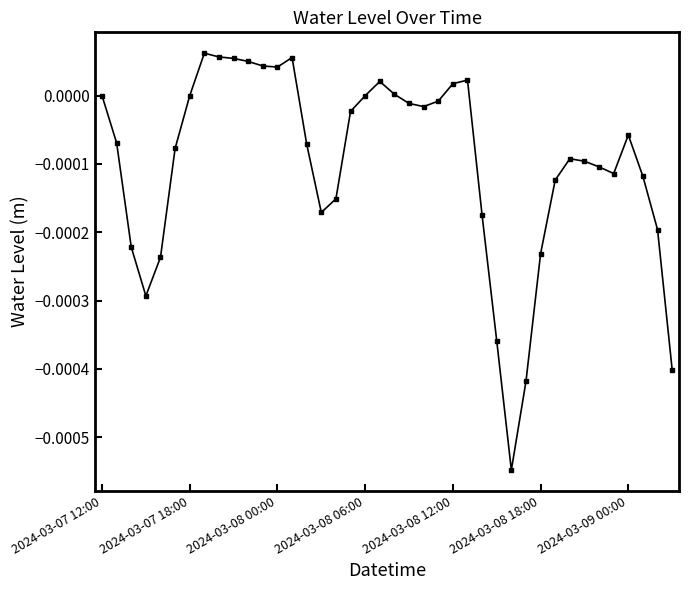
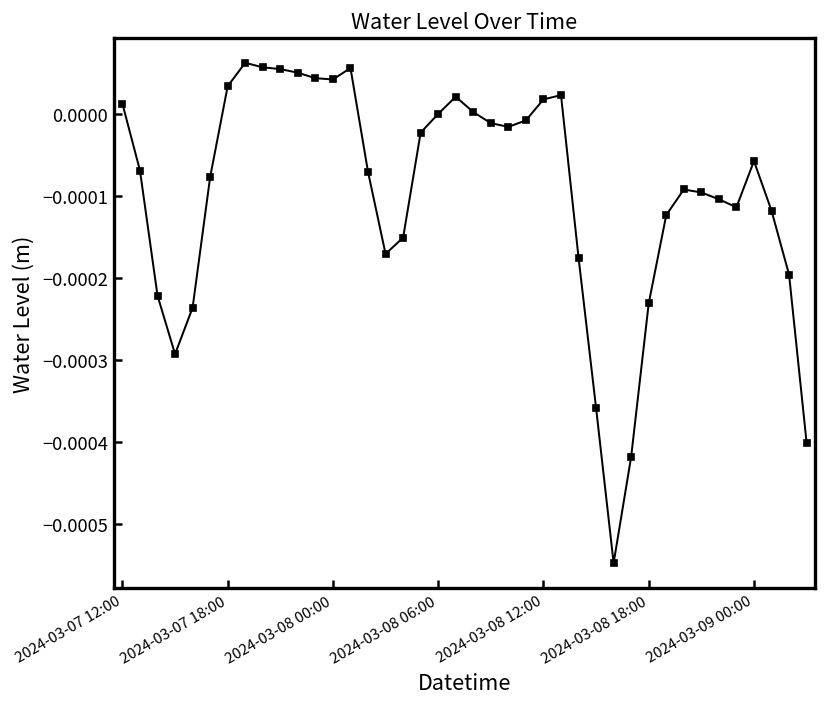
2024-03-07 12:00: 0.00000 -> 0.00001
2024-03-07 18:00: 0.00000 -> 0.00003
